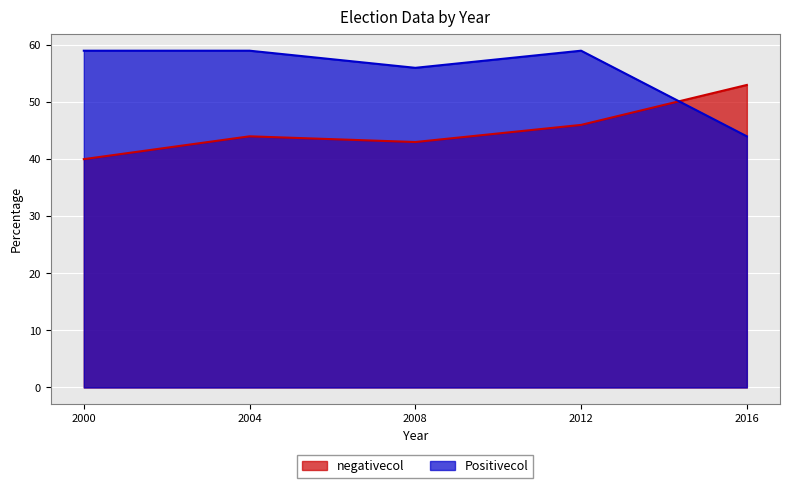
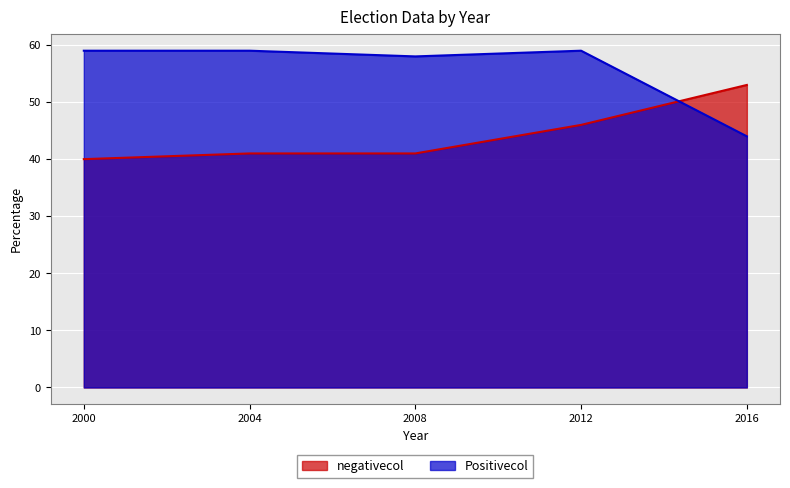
negativecol, 2004: 44 -> 41
negativecol, 2008: 43 -> 41
Positivecol, 2008: 56 -> 58
